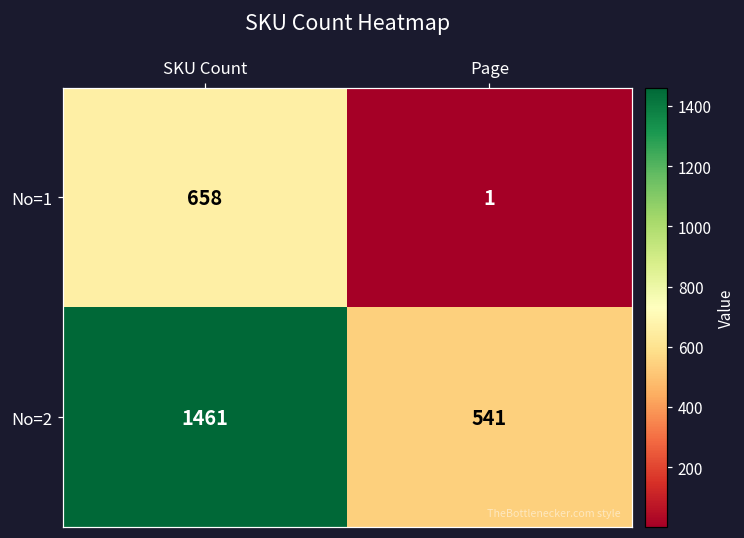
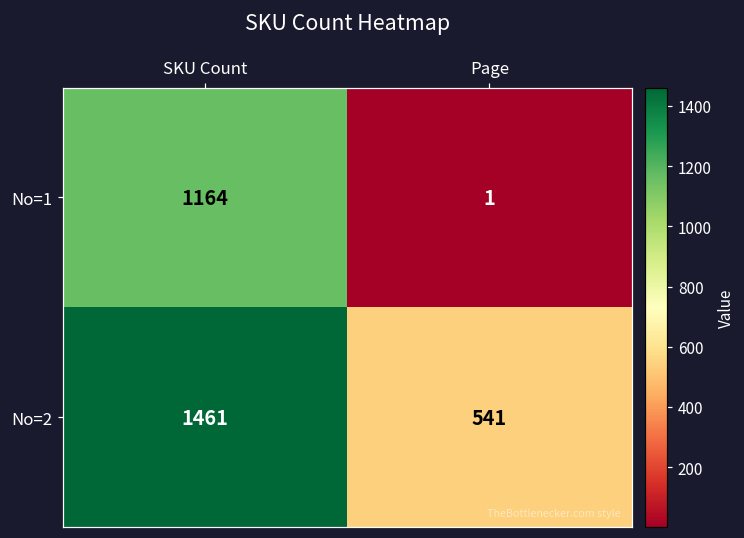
No=1, SKU Count: 658 -> 1164
